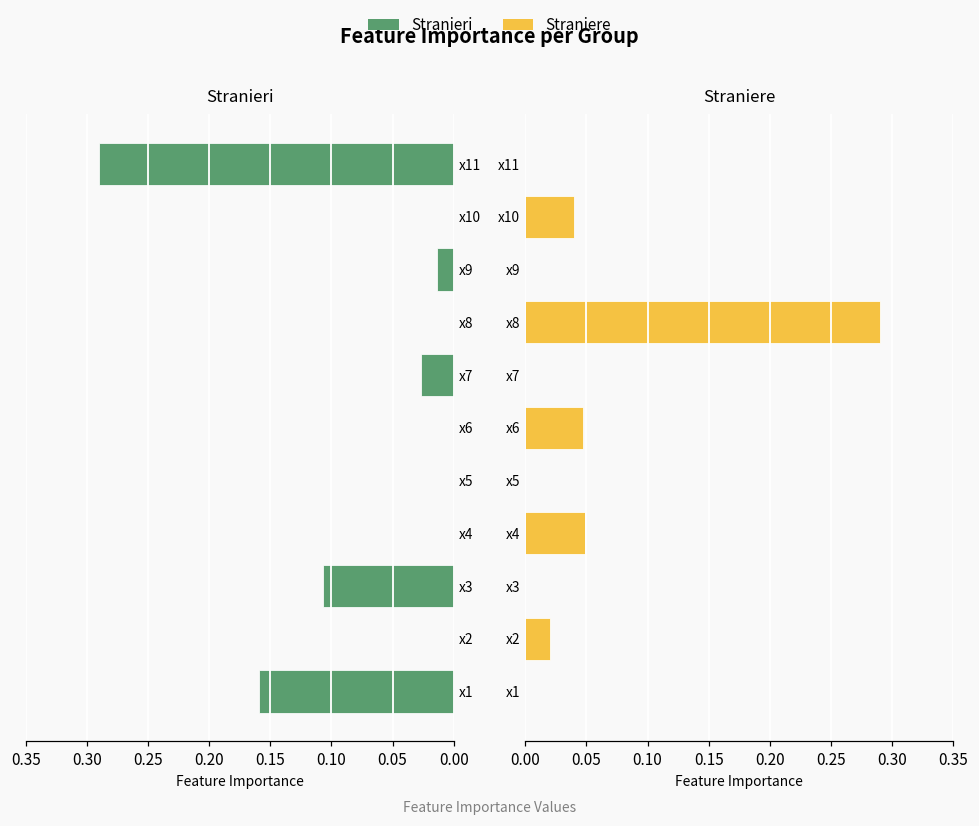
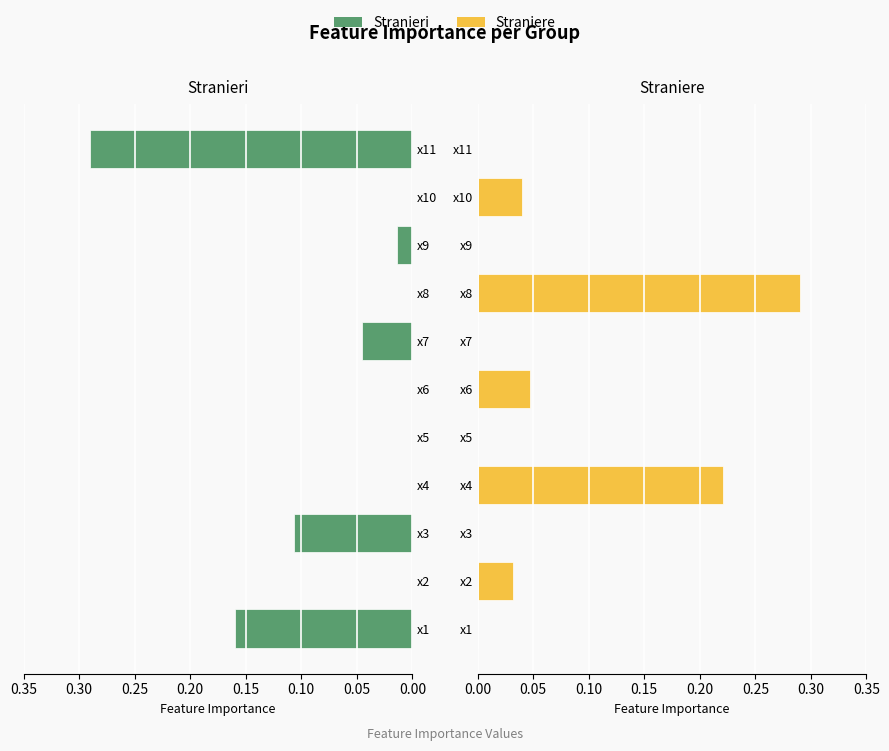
Stranieri, x7: 0.027 -> 0.045
Straniere, x4: 0.049 -> 0.221
Straniere, x2: 0.020 -> 0.032
